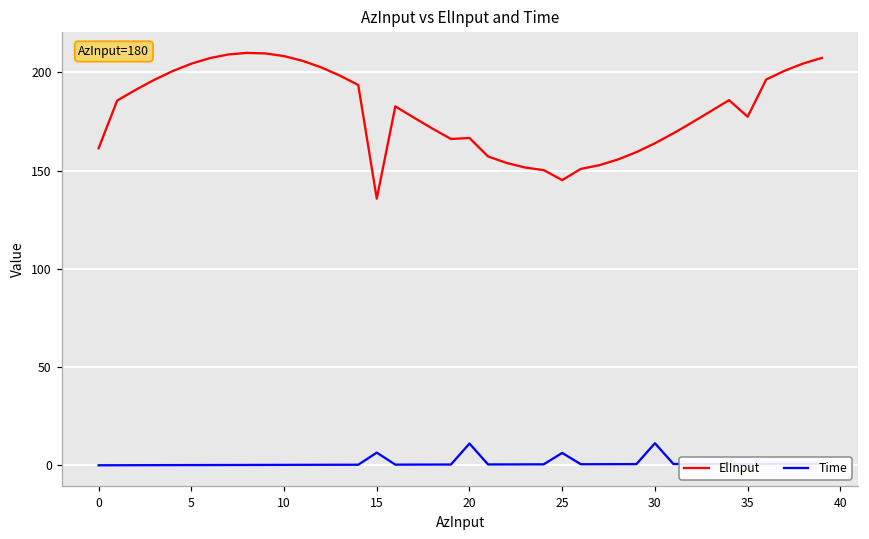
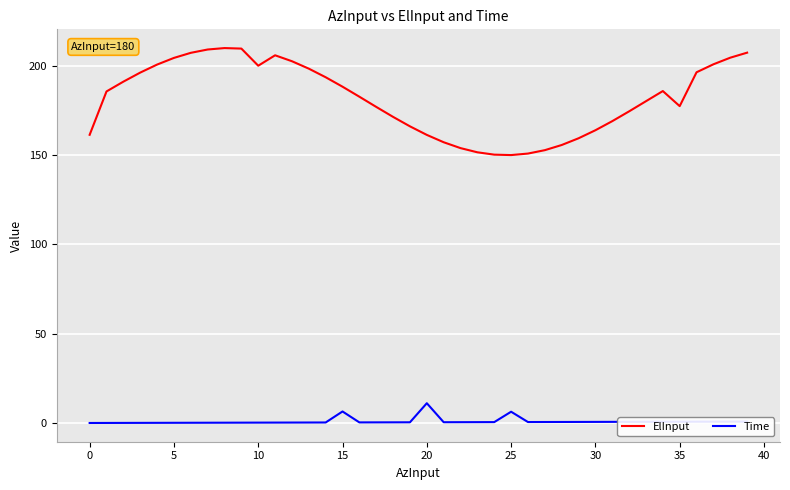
ElInput, 10: 208 -> 200
ElInput, 15: 136 -> 188
ElInput, 20: 167 -> 161
ElInput, 25: 145 -> 150
Time, 30: 11 -> 1
